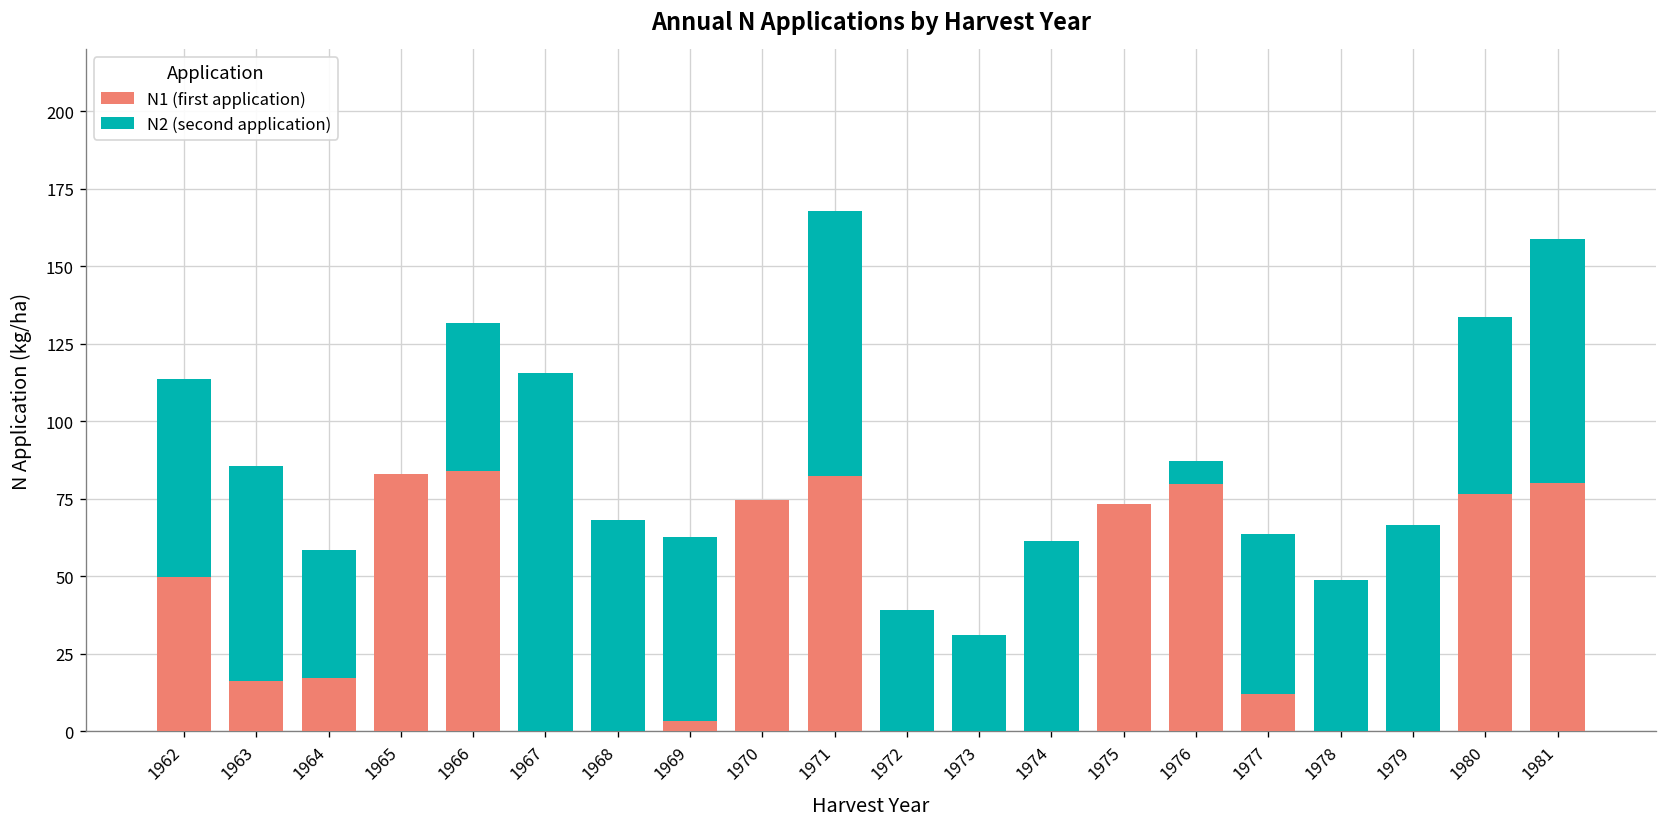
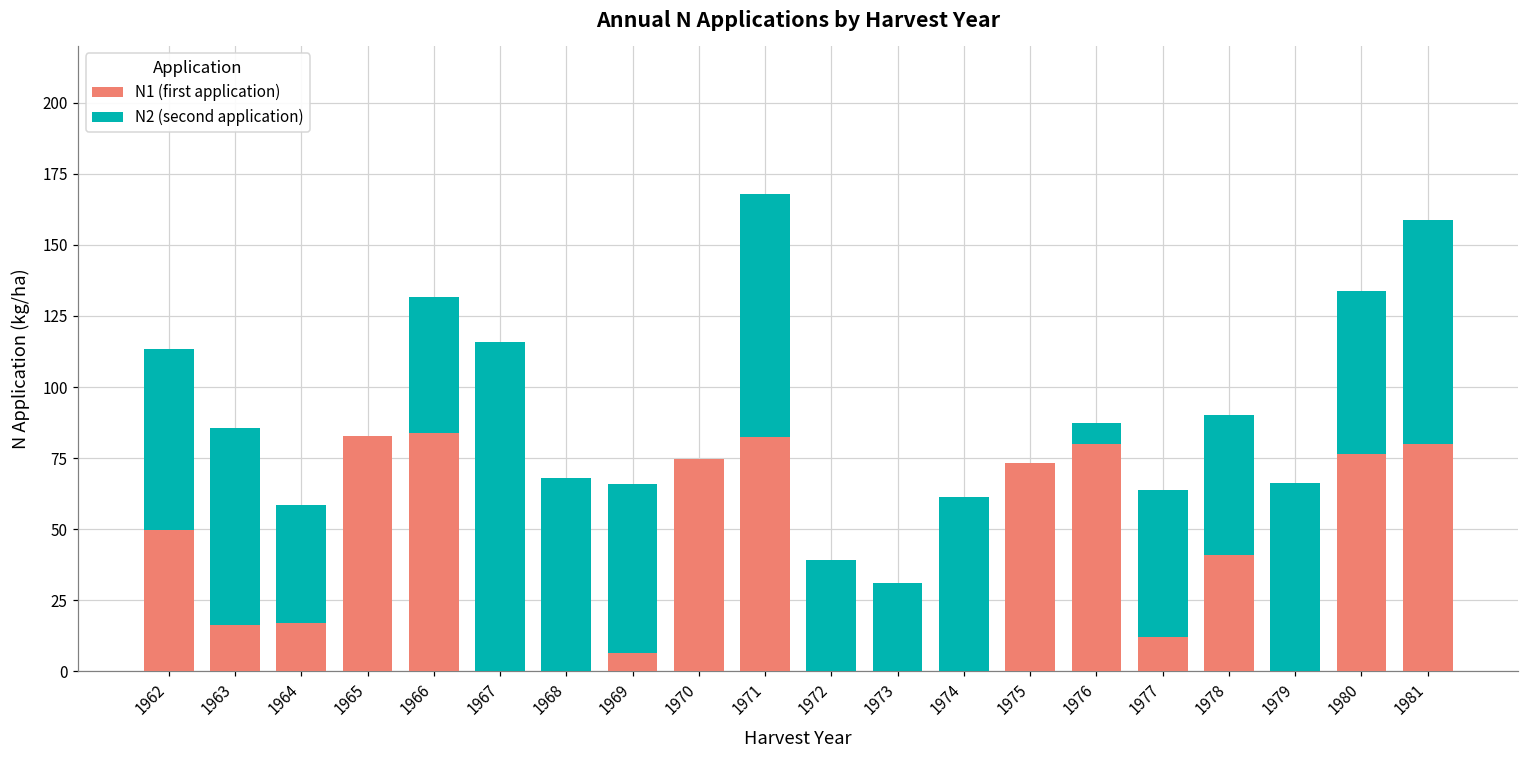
N1 (first application), 1969: 3 -> 7
N1 (first application), 1978: 0 -> 41
